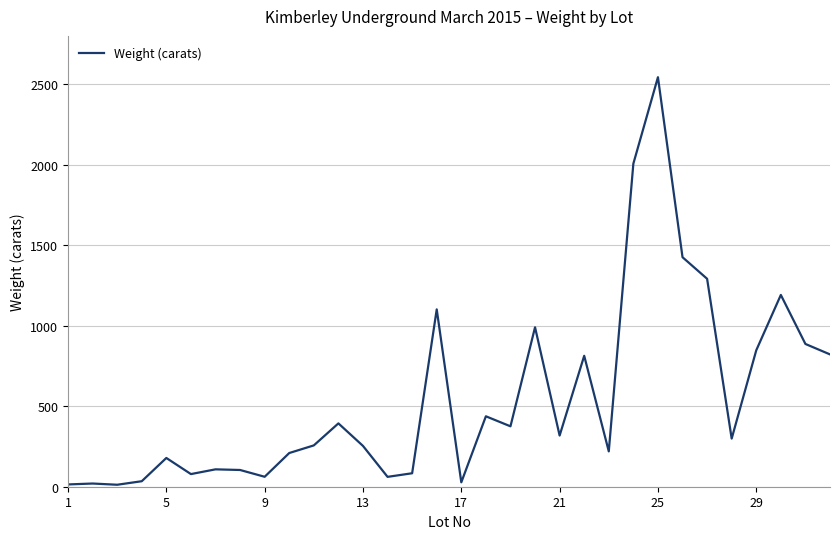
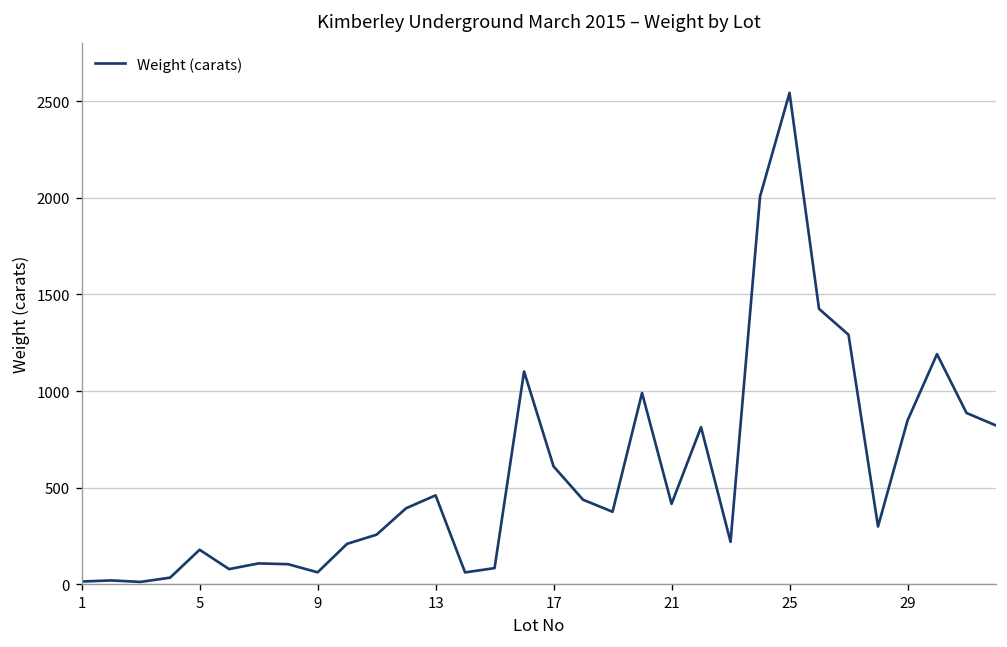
13: 250 -> 460
17: 30 -> 610
21: 320 -> 420
